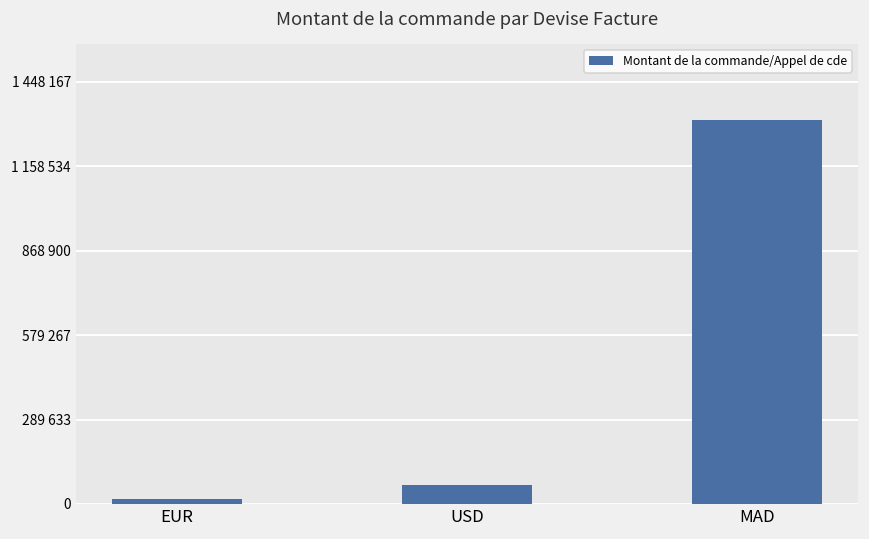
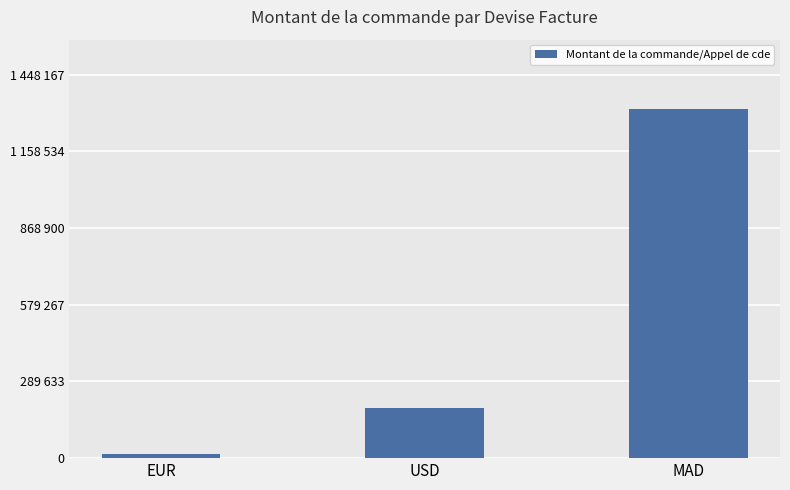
USD: 70000 -> 190000
